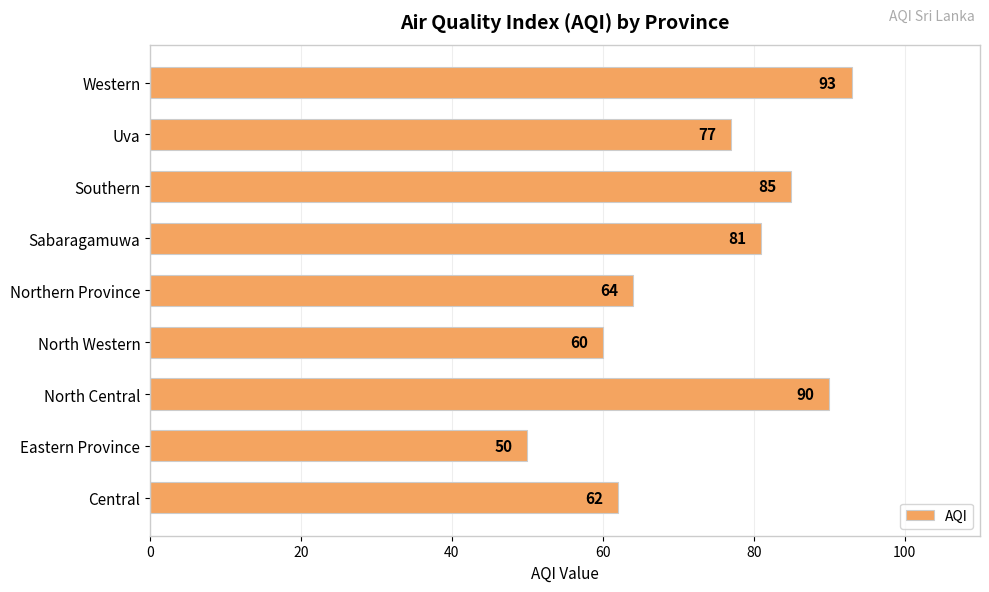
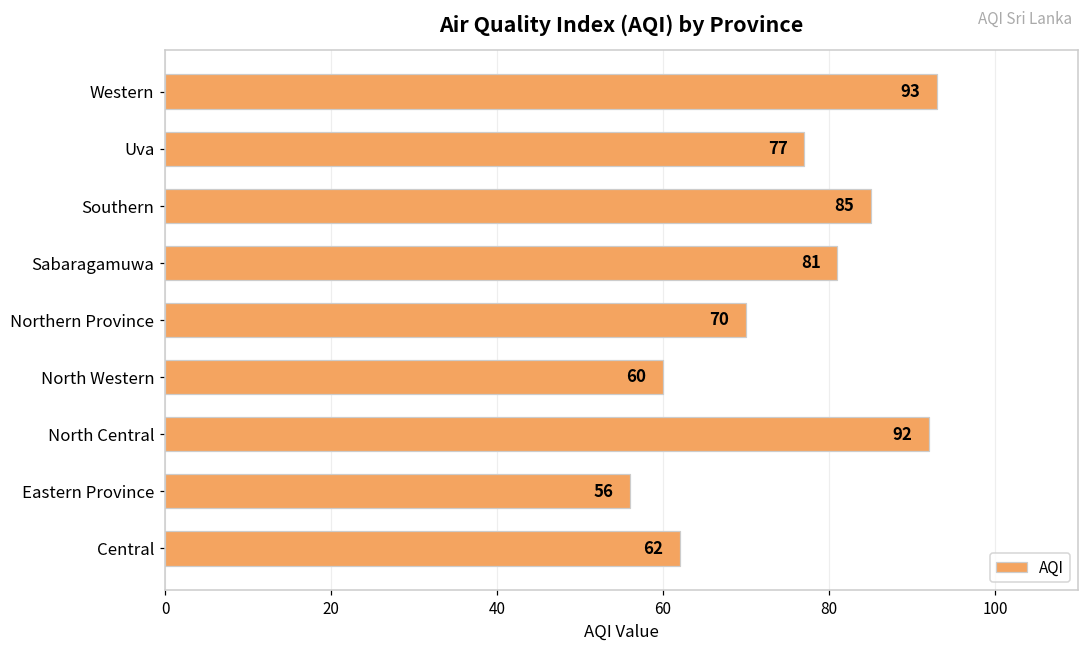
Northern Province: 64 -> 70
North Central: 90 -> 92
Eastern Province: 50 -> 56
